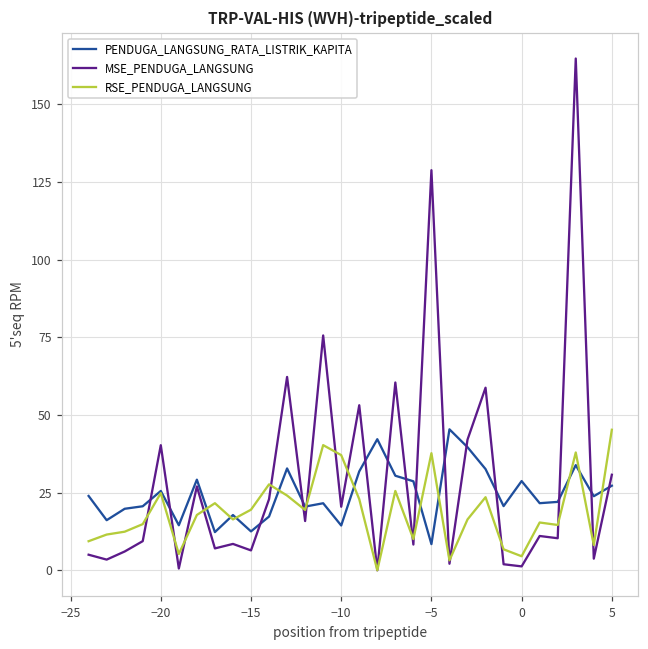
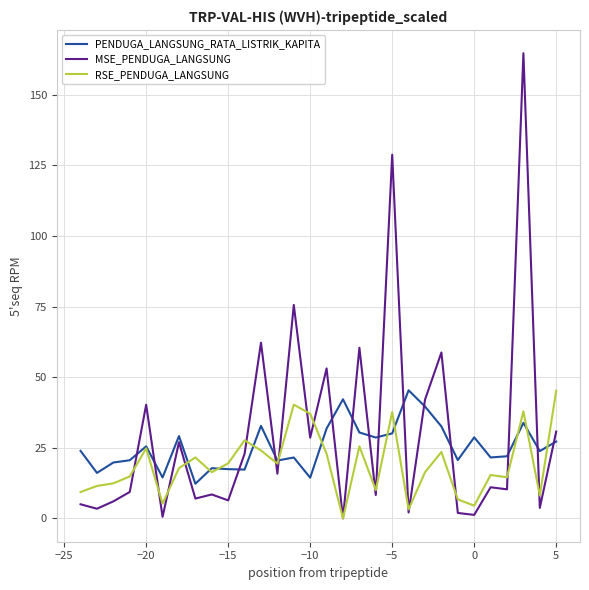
PENDUGA_LANGSUNG_RATA_LISTRIK_KAPITA, −15: 13 -> 17
MSE_PENDUGA_LANGSUNG, −10: 20 -> 29
PENDUGA_LANGSUNG_RATA_LISTRIK_KAPITA, −5: 8 -> 30
